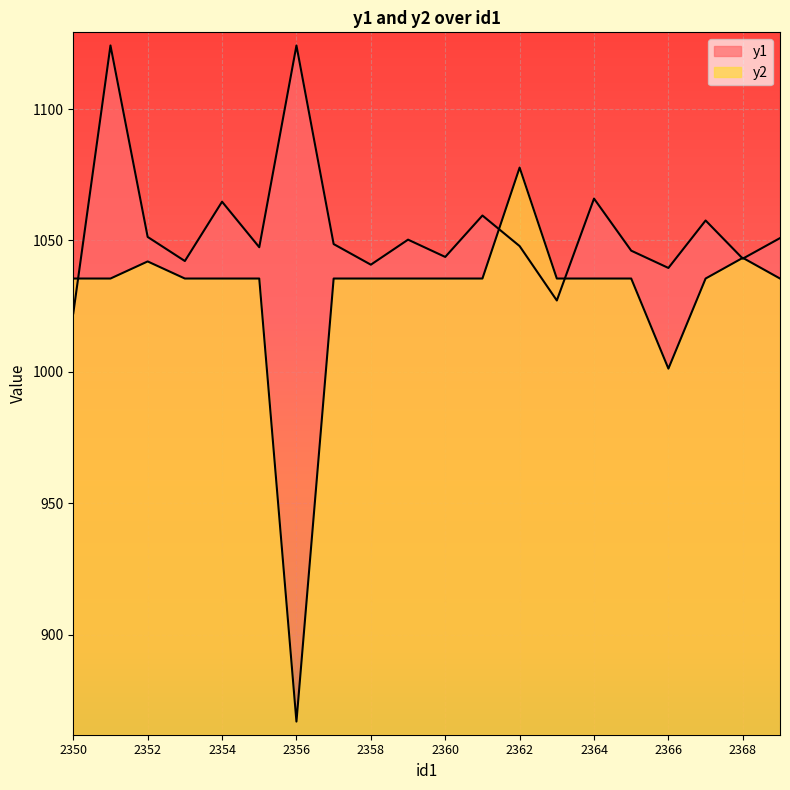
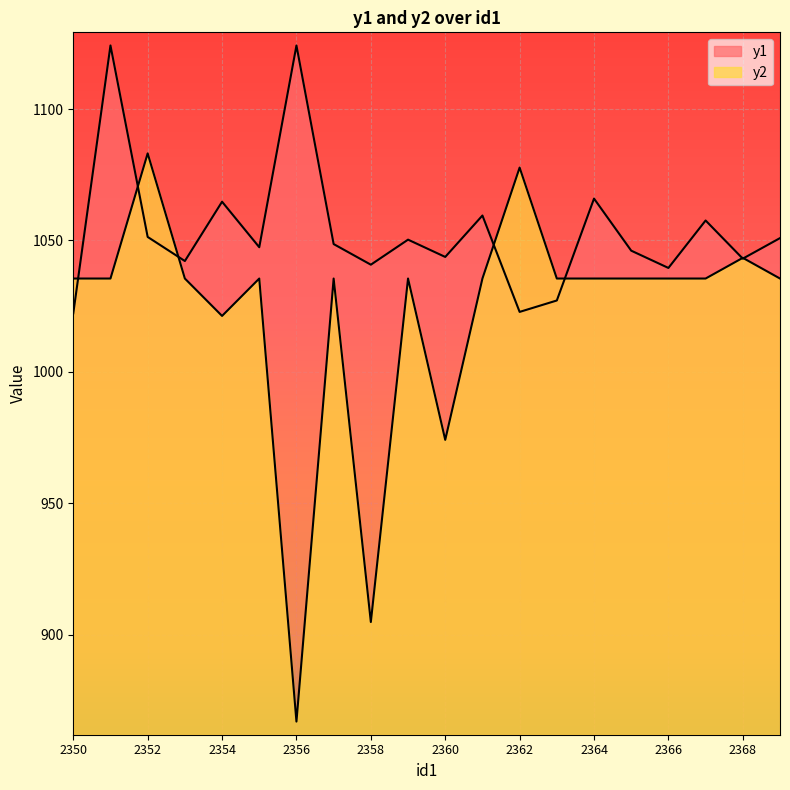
y2, 2352: 1042 -> 1083
y2, 2354: 1035 -> 1021
y2, 2358: 1035 -> 905
y2, 2360: 1035 -> 974
y1, 2362: 1048 -> 1023
y2, 2366: 1001 -> 1035
